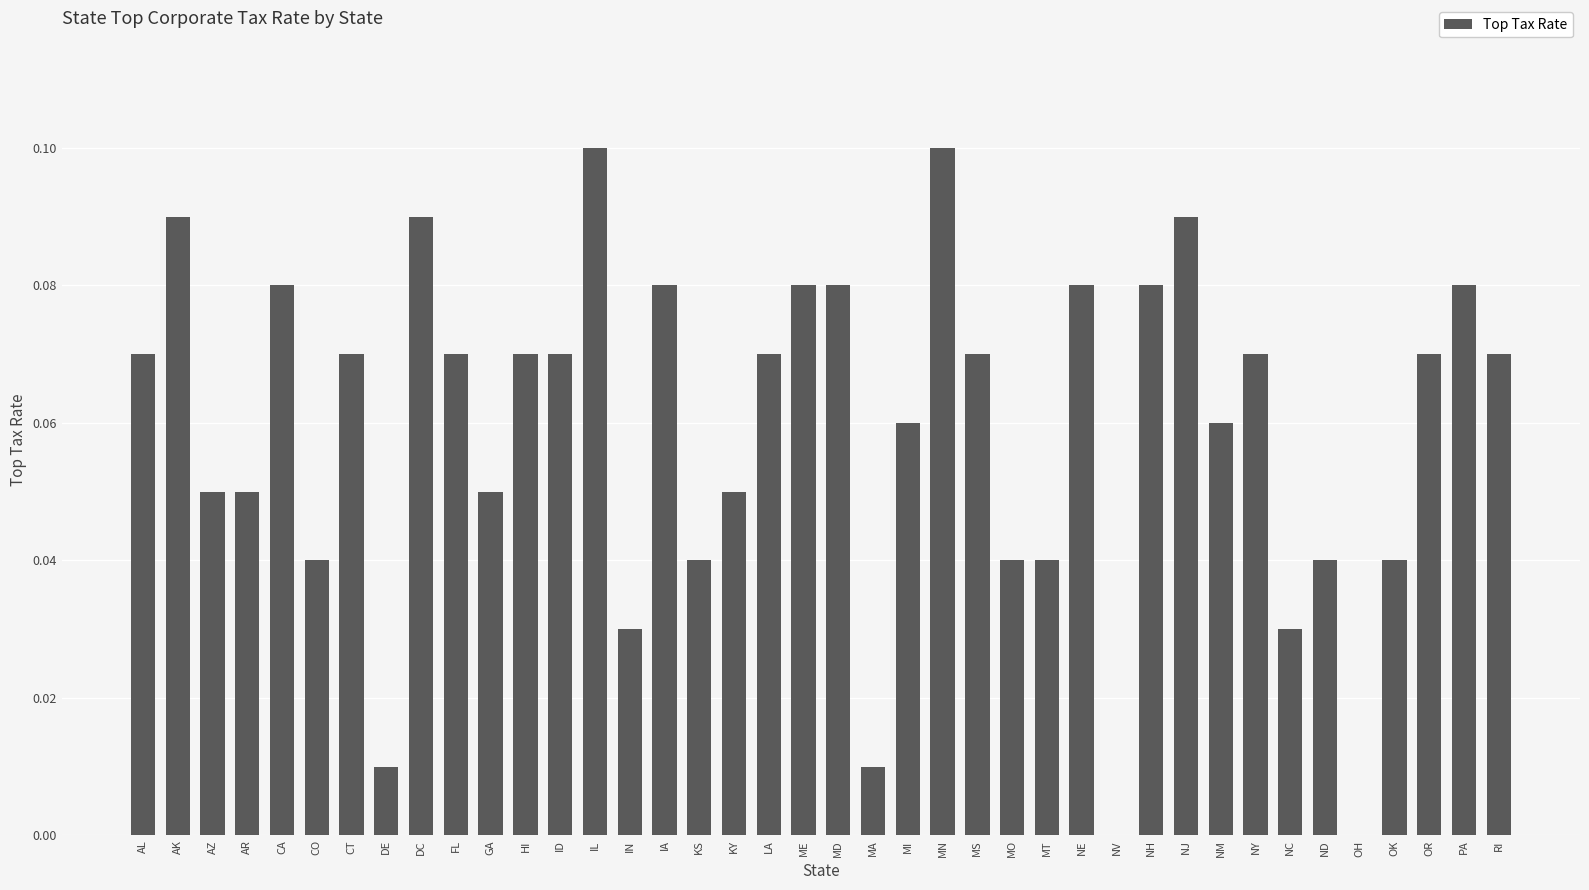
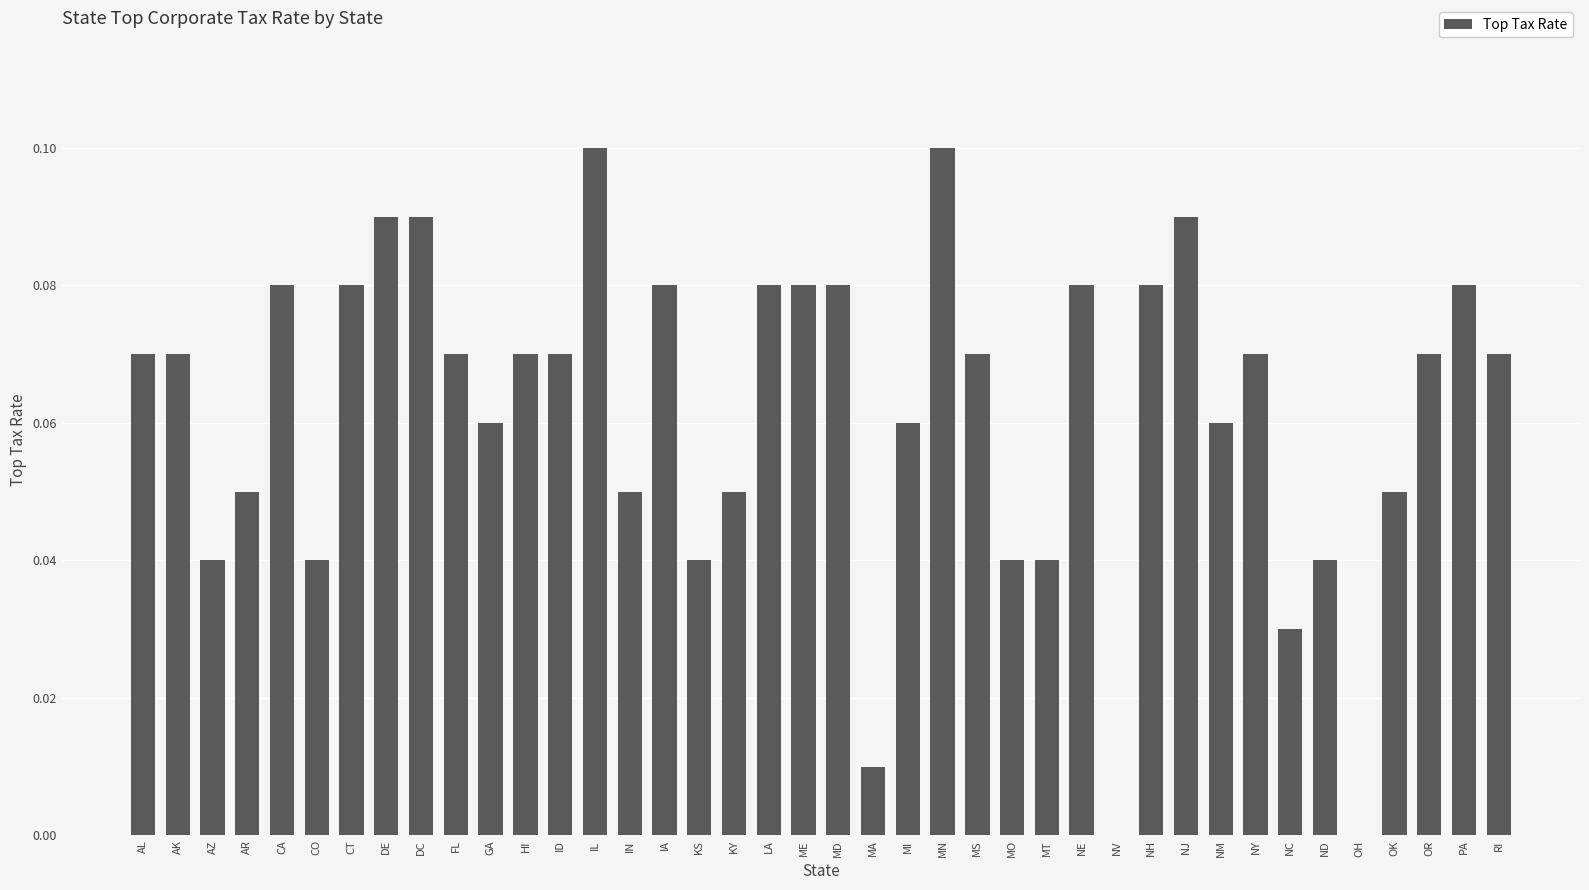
AK: 0.09 -> 0.07
AZ: 0.05 -> 0.04
CT: 0.07 -> 0.08
DE: 0.01 -> 0.09
GA: 0.05 -> 0.06
IN: 0.03 -> 0.05
LA: 0.07 -> 0.08
OK: 0.04 -> 0.05
